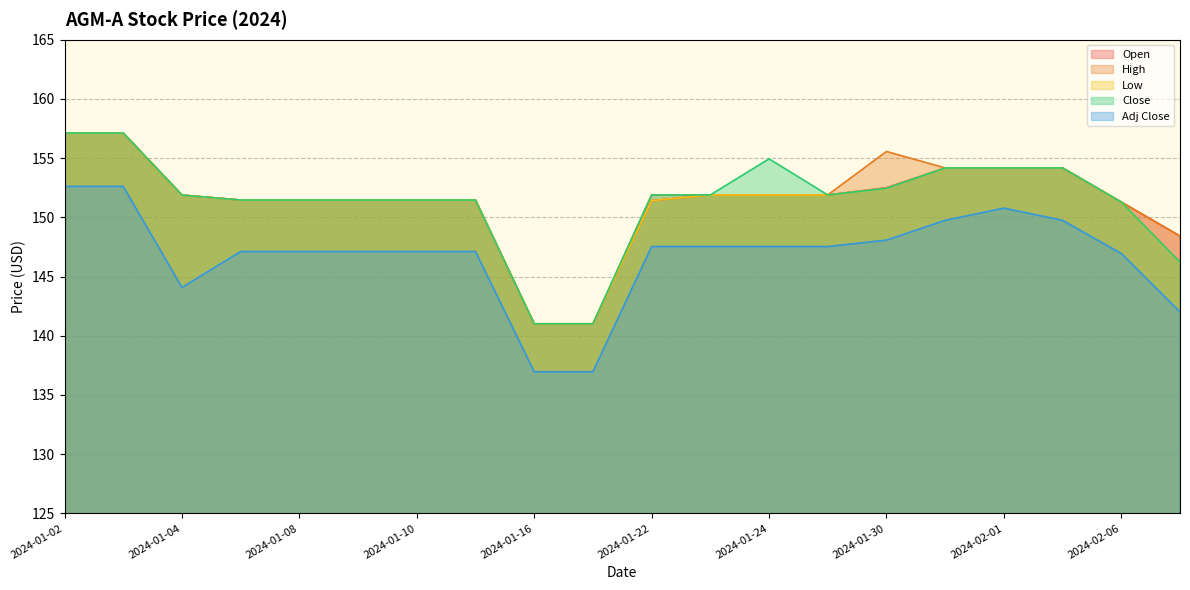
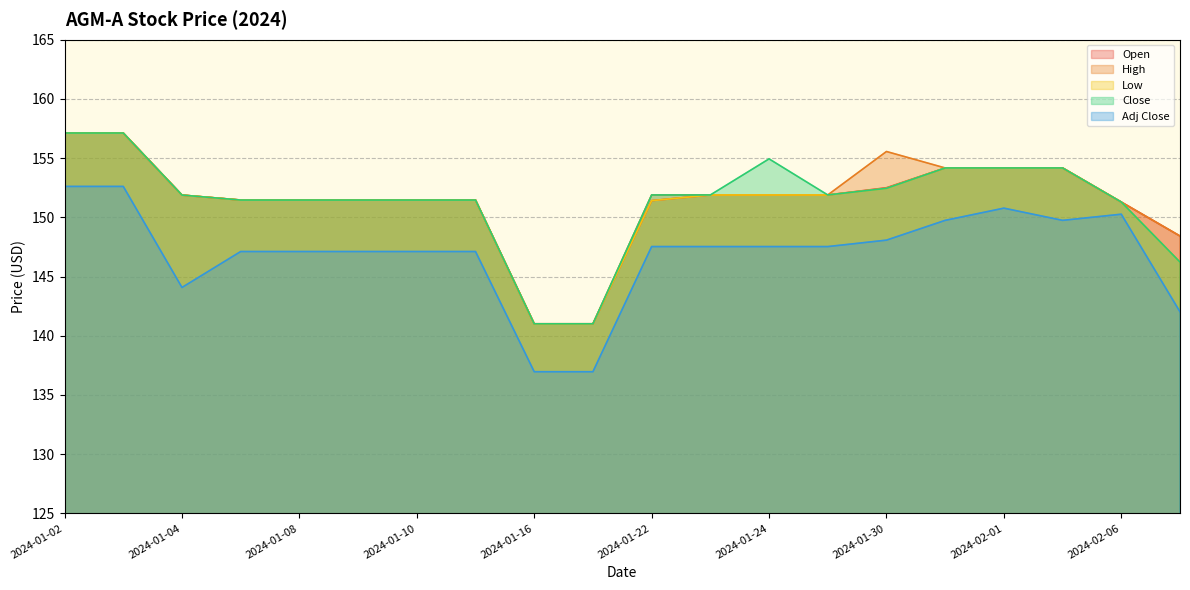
Adj Close, 2024-02-06: 146.9 -> 150.3
